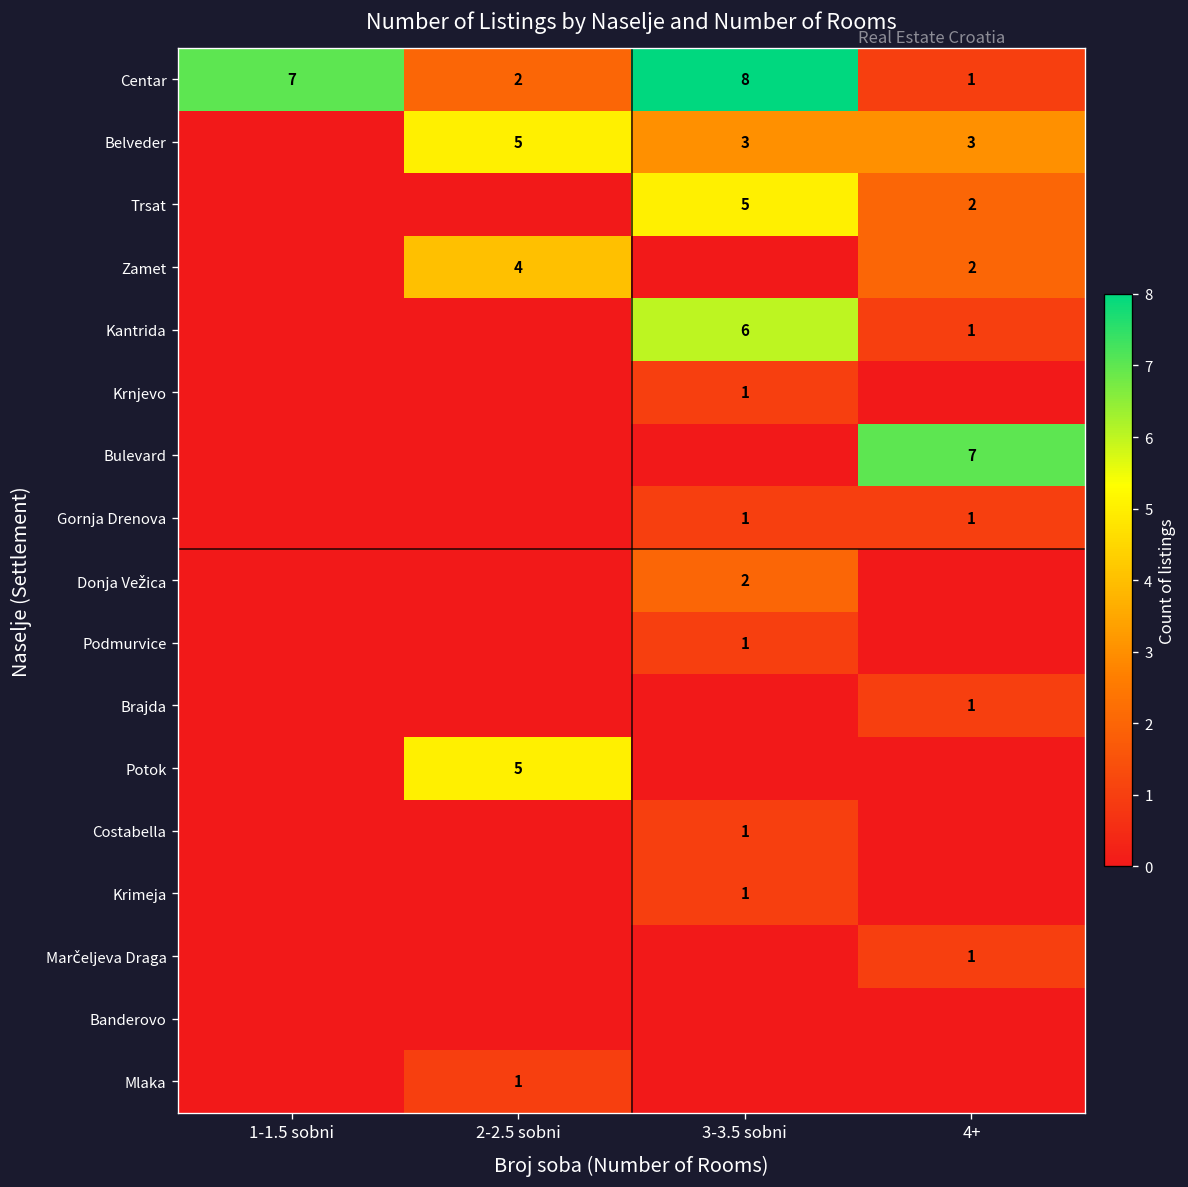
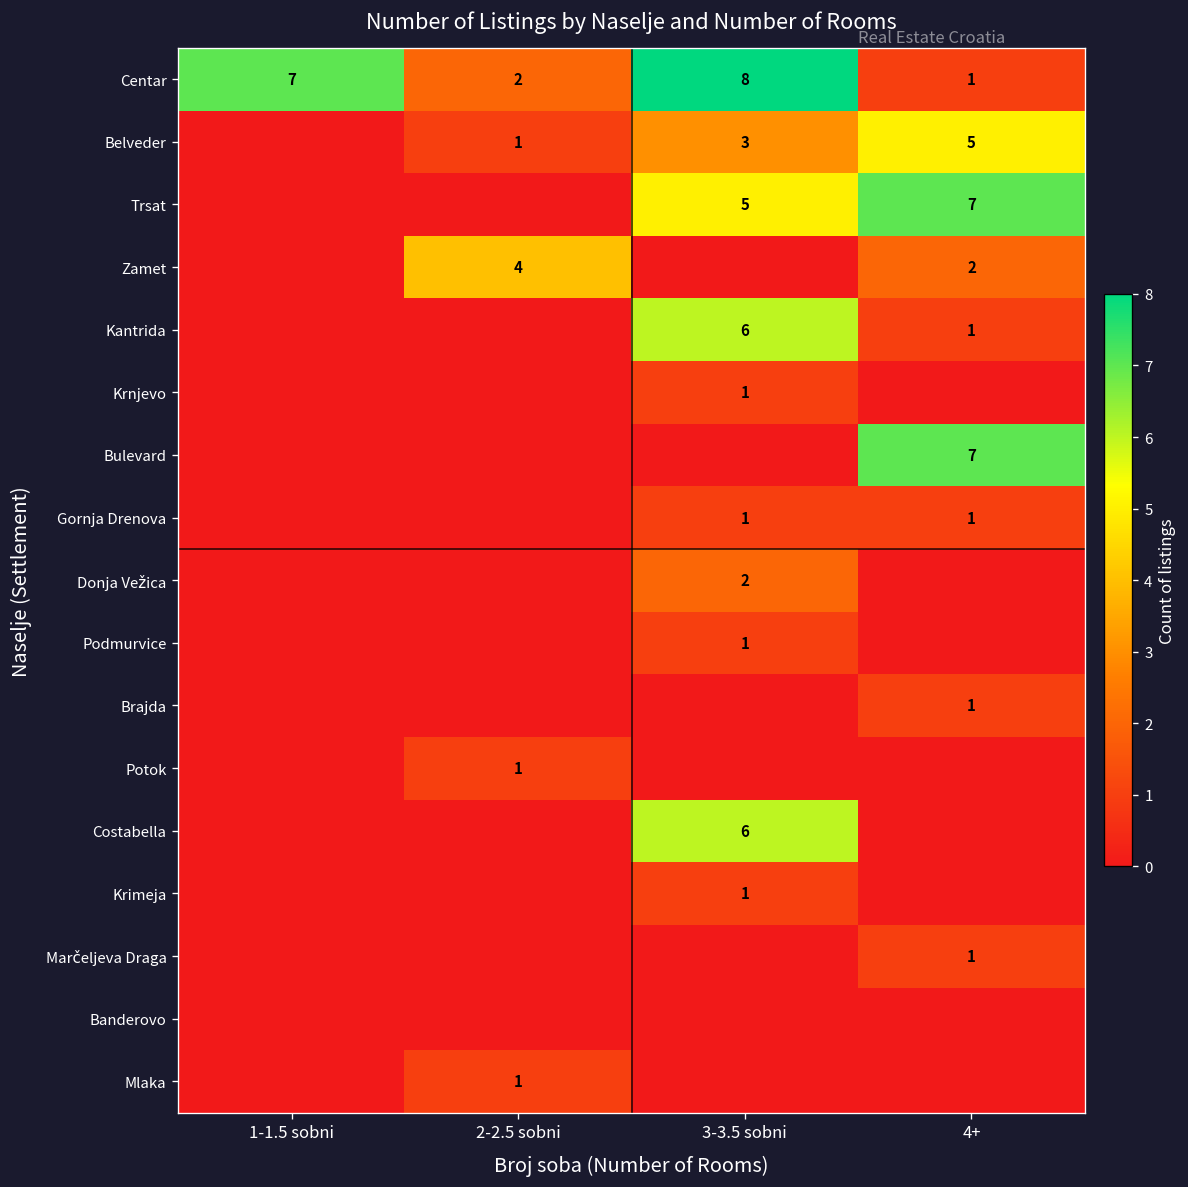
Belveder, 2-2.5 sobni: 5 -> 1
Belveder, 4+: 3 -> 5
Trsat, 4+: 2 -> 7
Potok, 2-2.5 sobni: 5 -> 1
Costabella, 3-3.5 sobni: 1 -> 6
